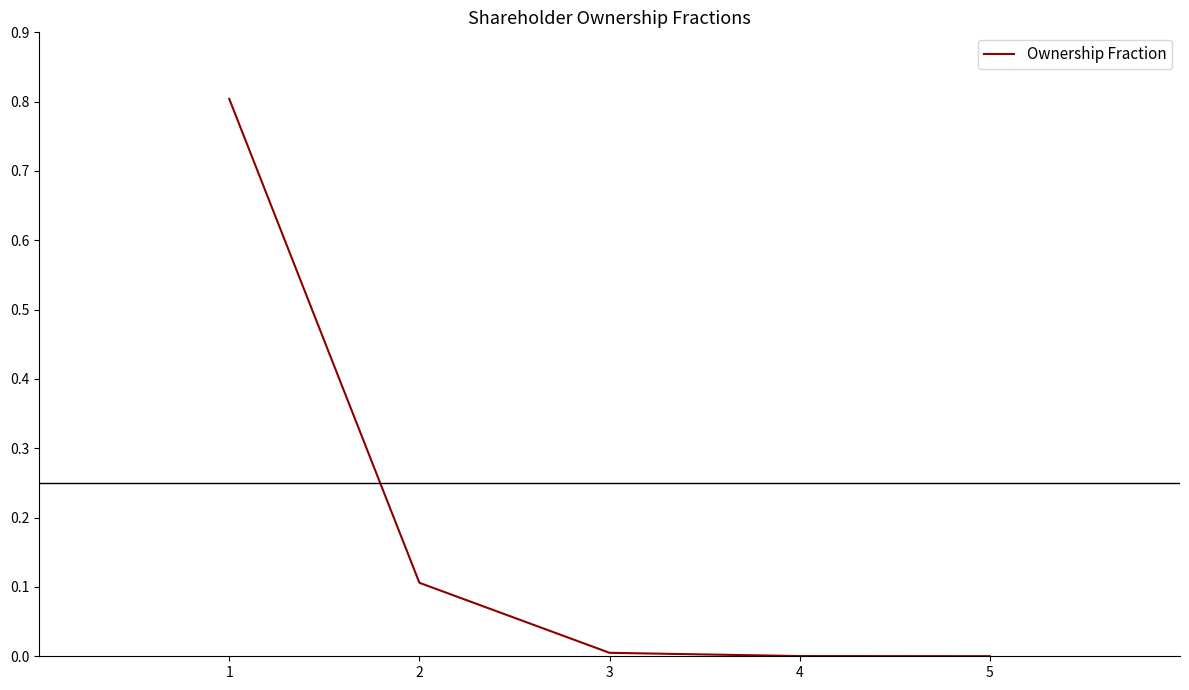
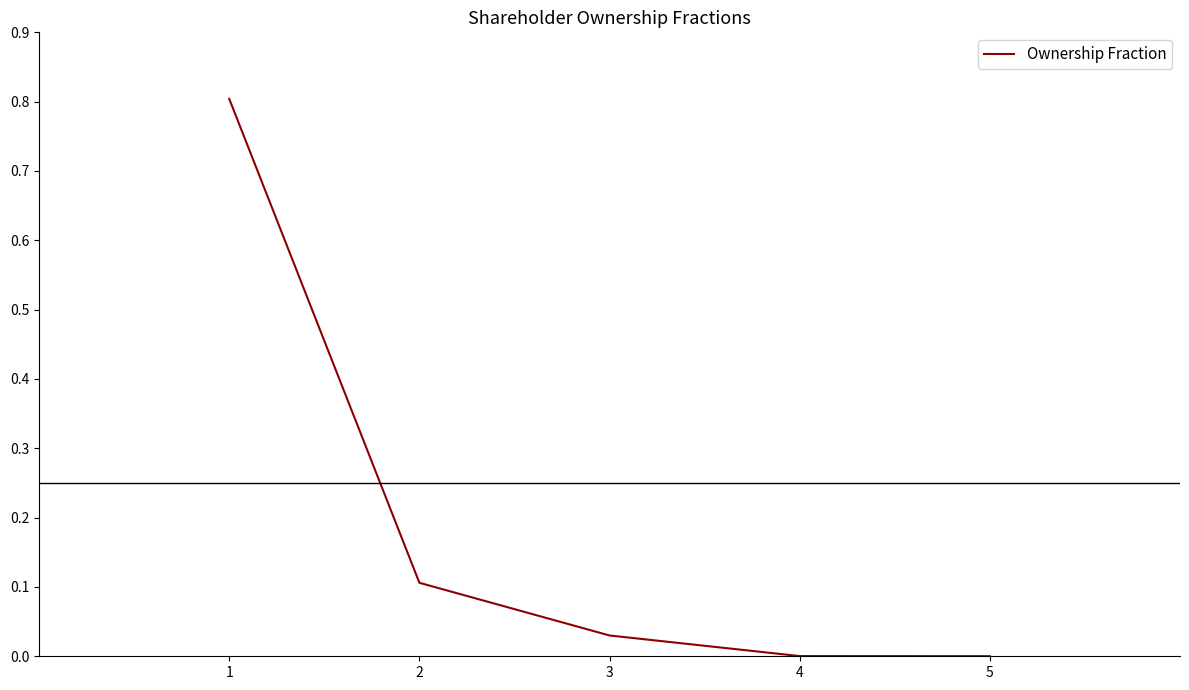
3: 0.01 -> 0.03
